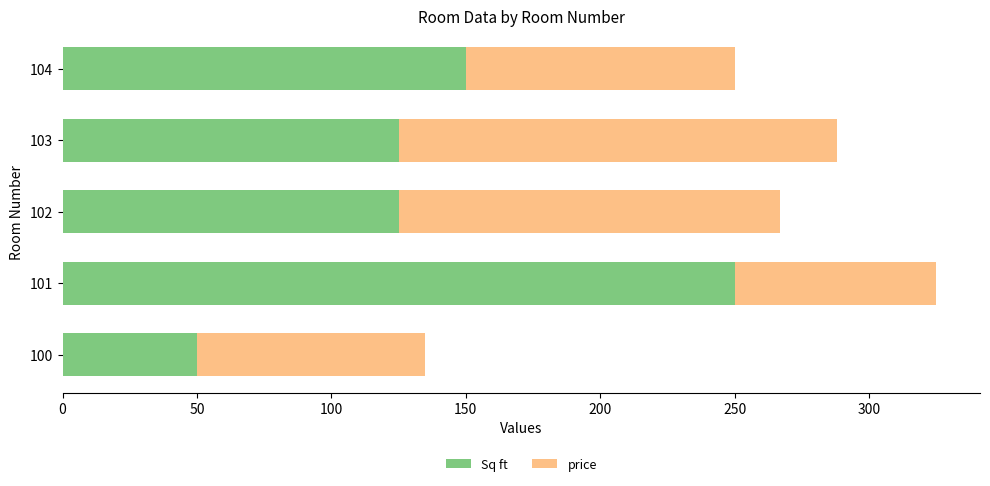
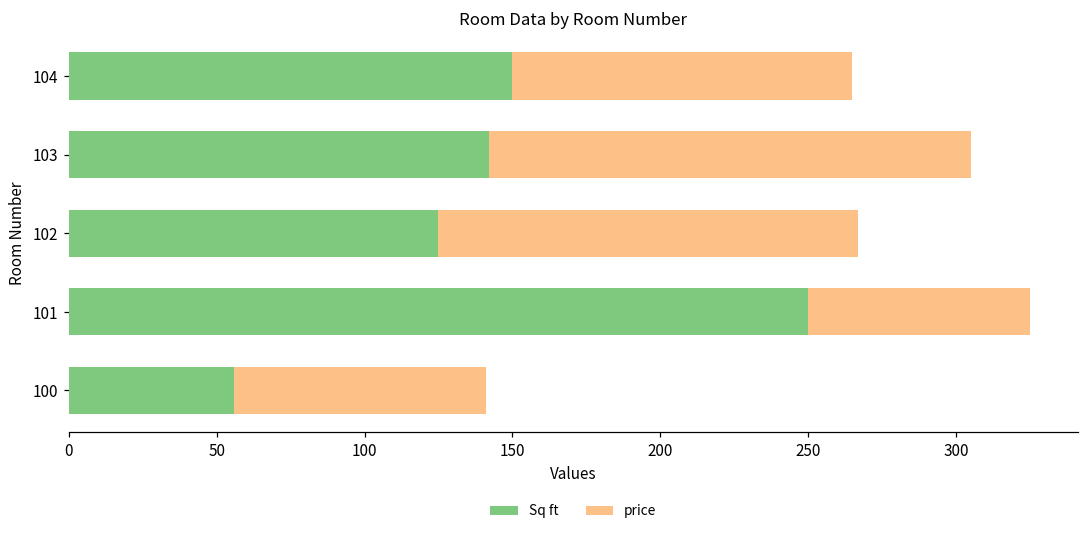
price, 104: 100 -> 115
Sq ft, 103: 125 -> 142
Sq ft, 100: 50 -> 56
